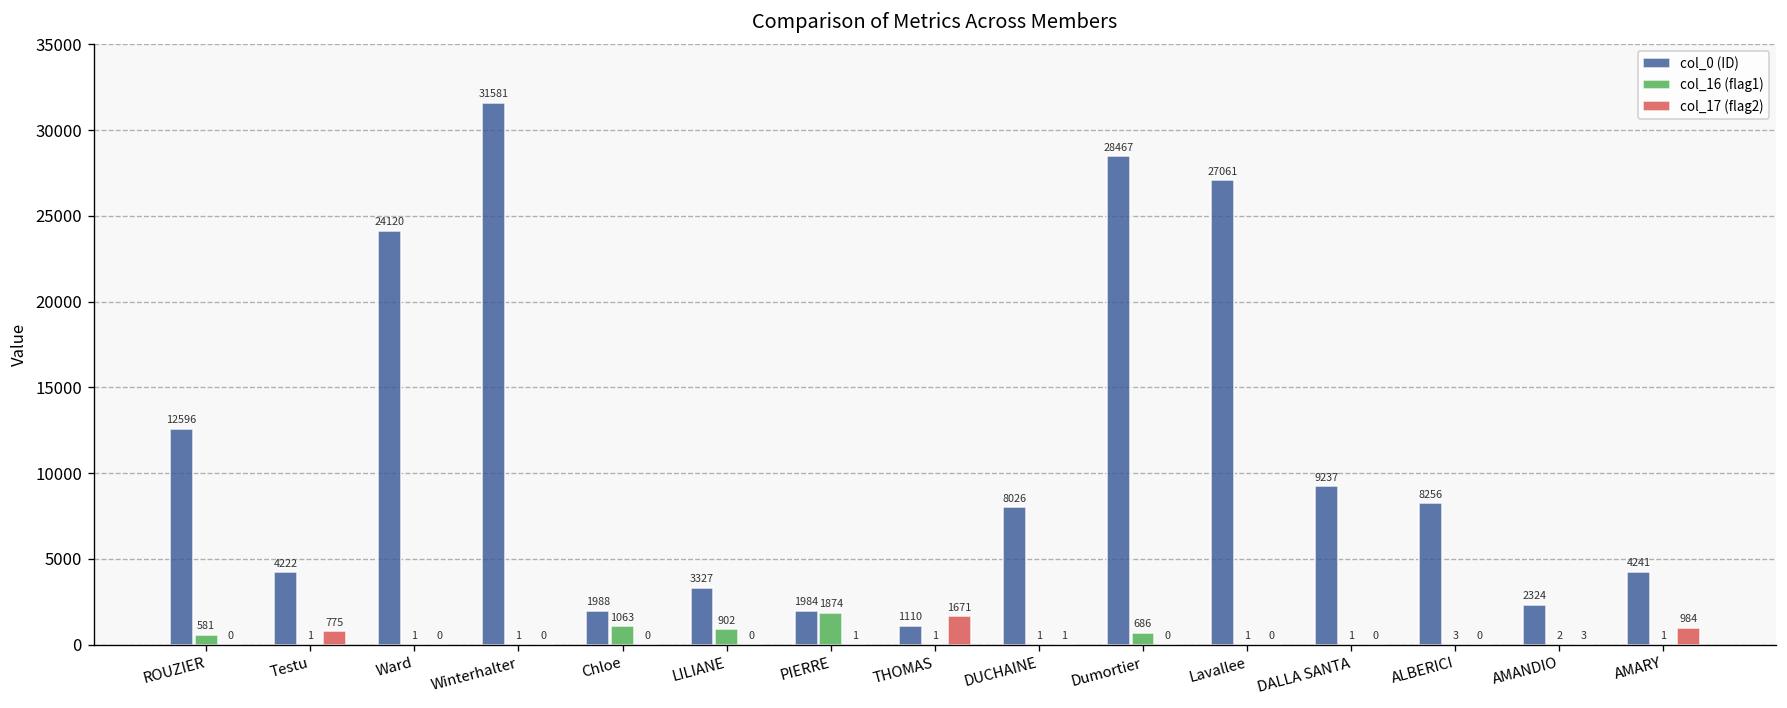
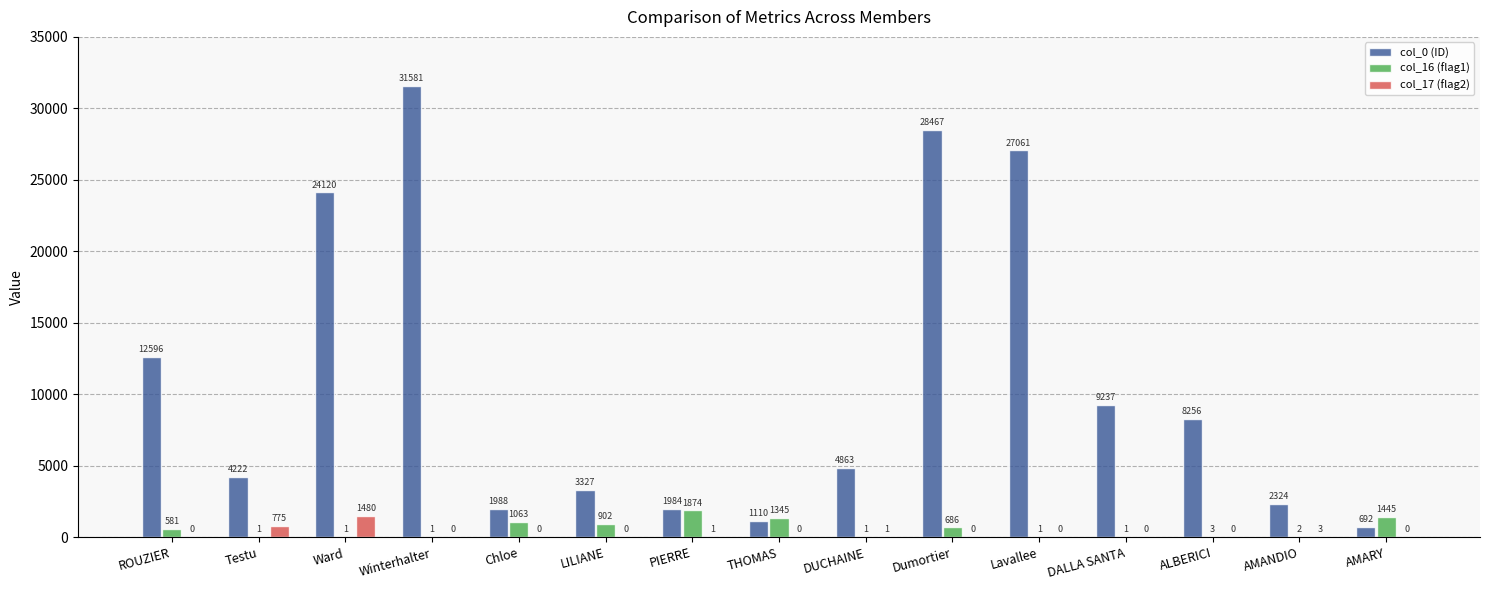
col_17 (flag2), Ward: 0 -> 1480
col_16 (flag1), THOMAS: 1 -> 1345
col_17 (flag2), THOMAS: 1671 -> 0
col_0 (ID), DUCHAINE: 8026 -> 4863
col_0 (ID), AMARY: 4241 -> 692
col_16 (flag1), AMARY: 1 -> 1445
col_17 (flag2), AMARY: 984 -> 0
